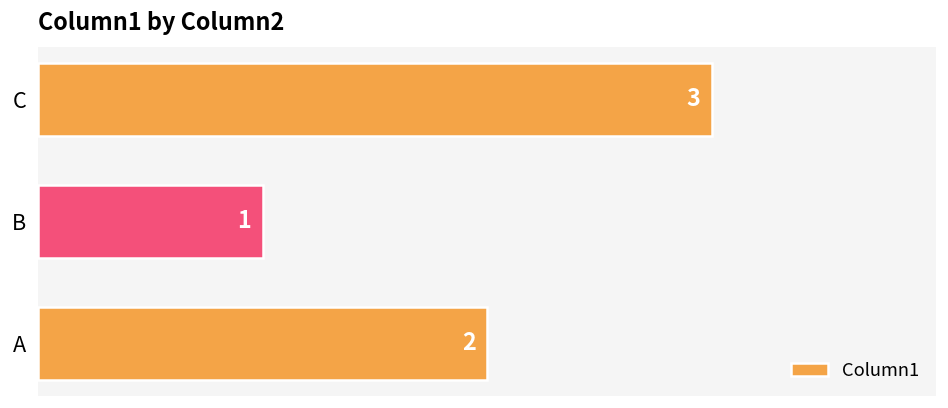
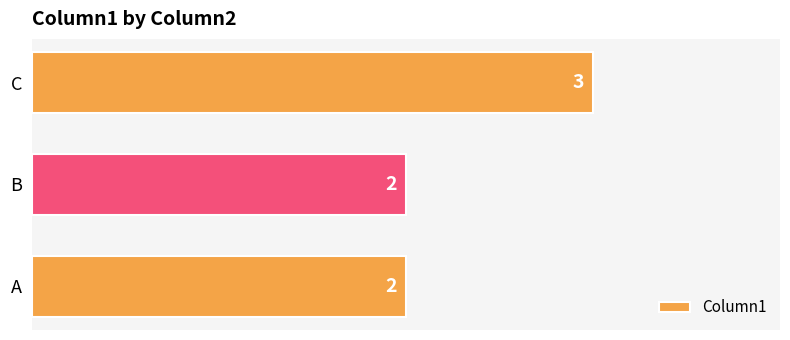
B: 1 -> 2
